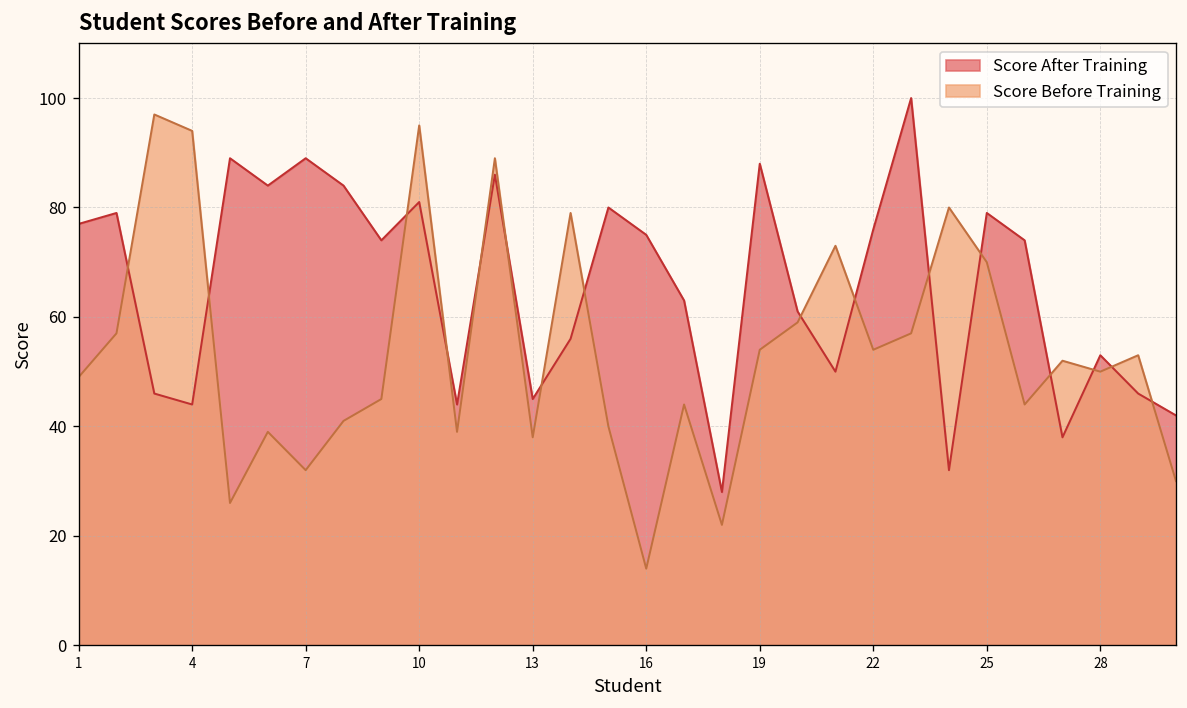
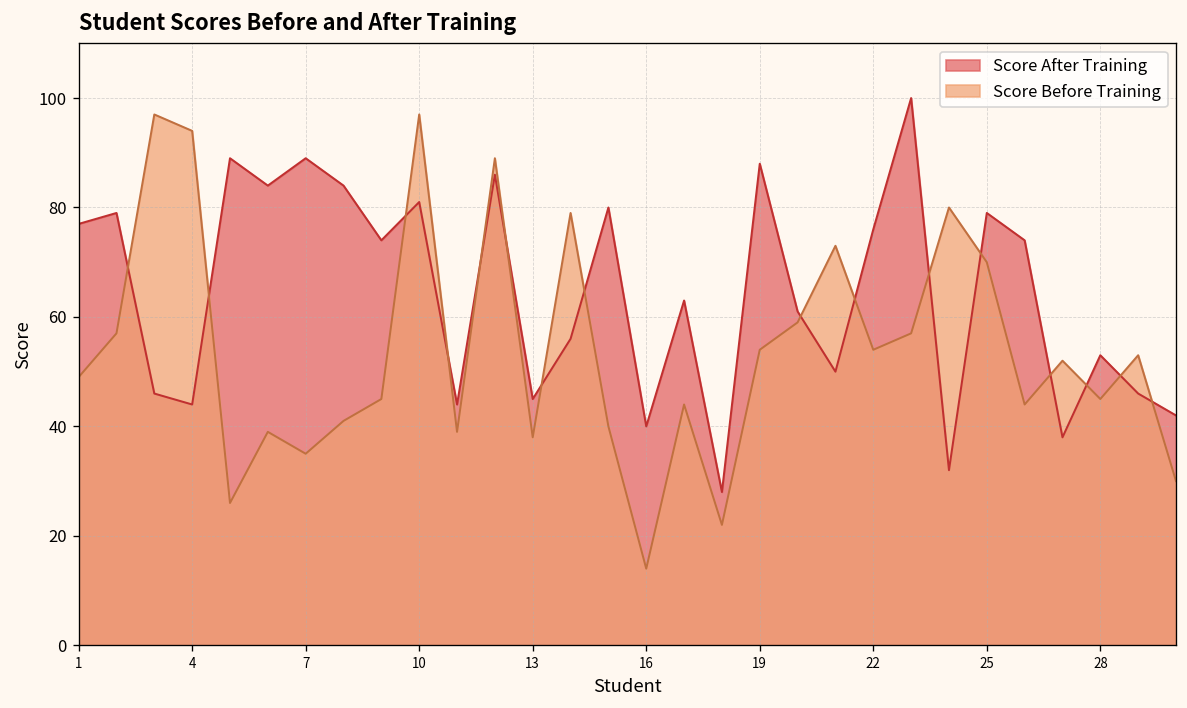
Score Before Training, 7: 32 -> 35
Score Before Training, 10: 95 -> 97
Score After Training, 16: 75 -> 40
Score Before Training, 28: 50 -> 45
